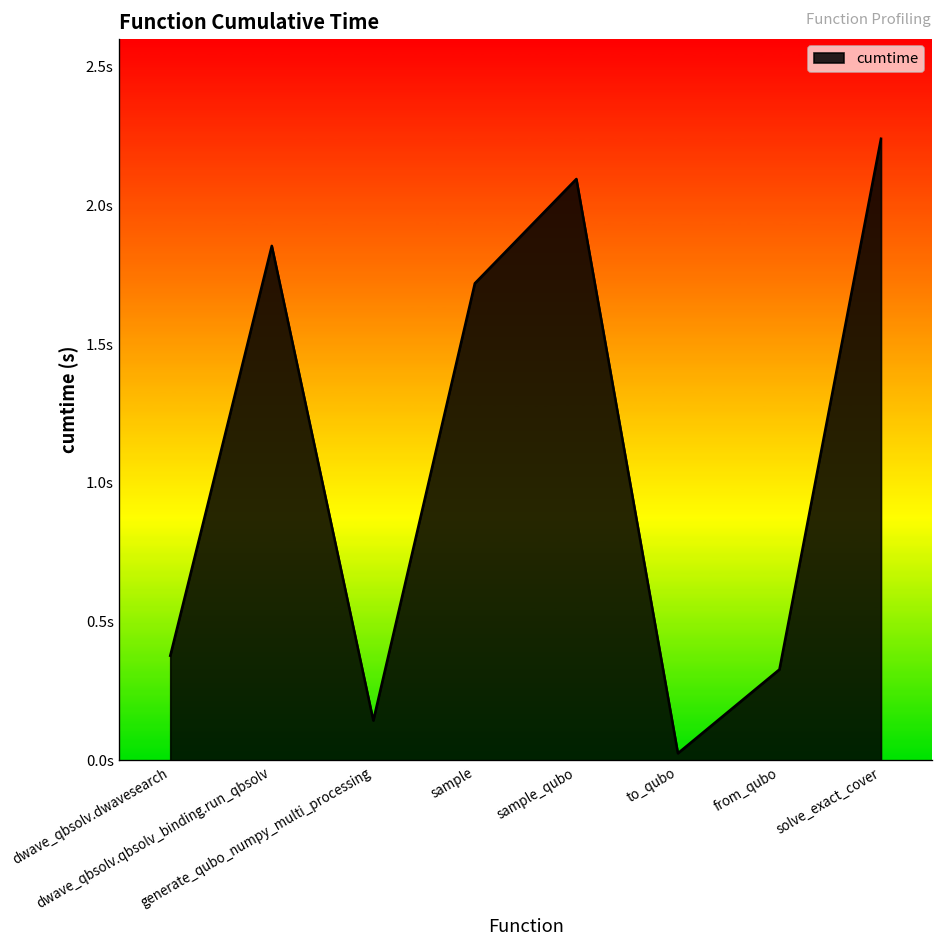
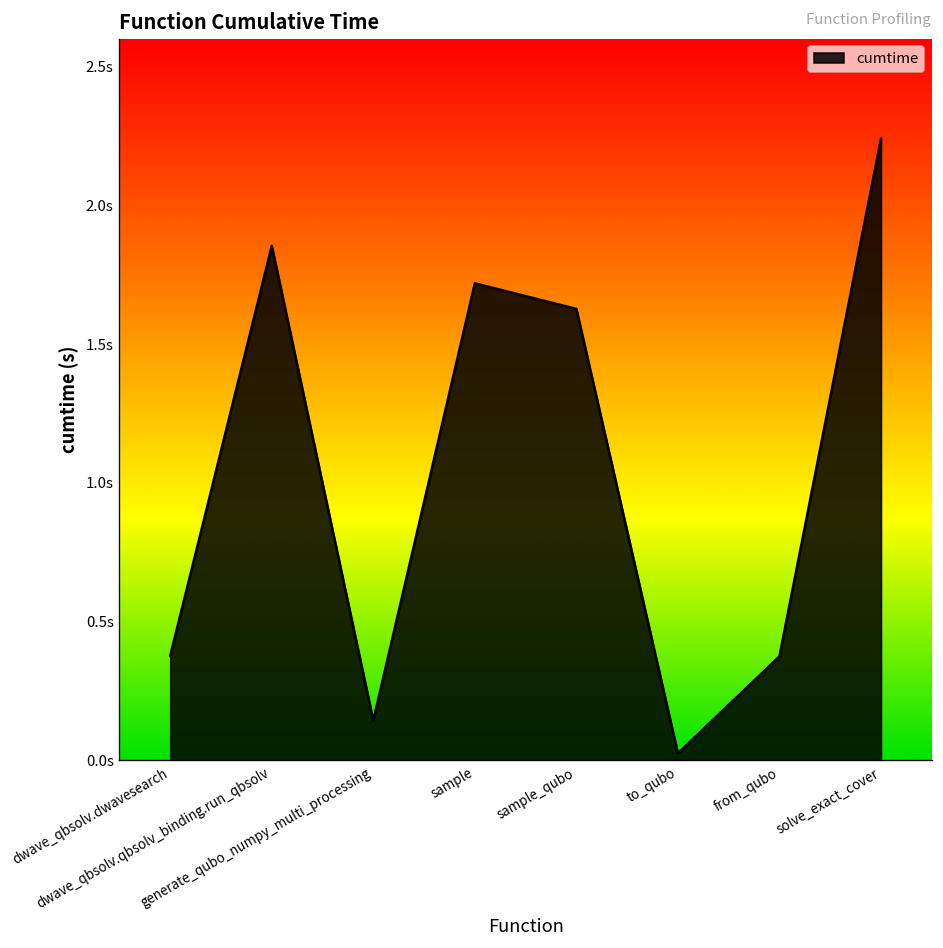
sample_qubo: 2.10s -> 1.63s
from_qubo: 0.33s -> 0.38s
